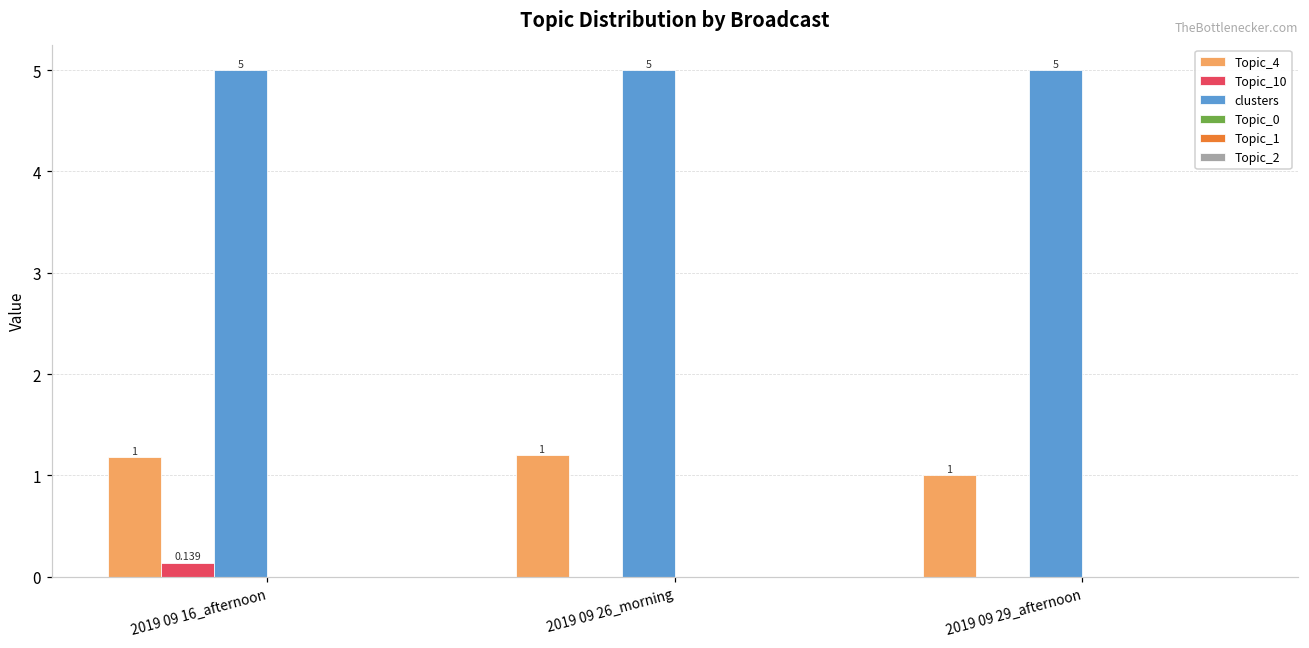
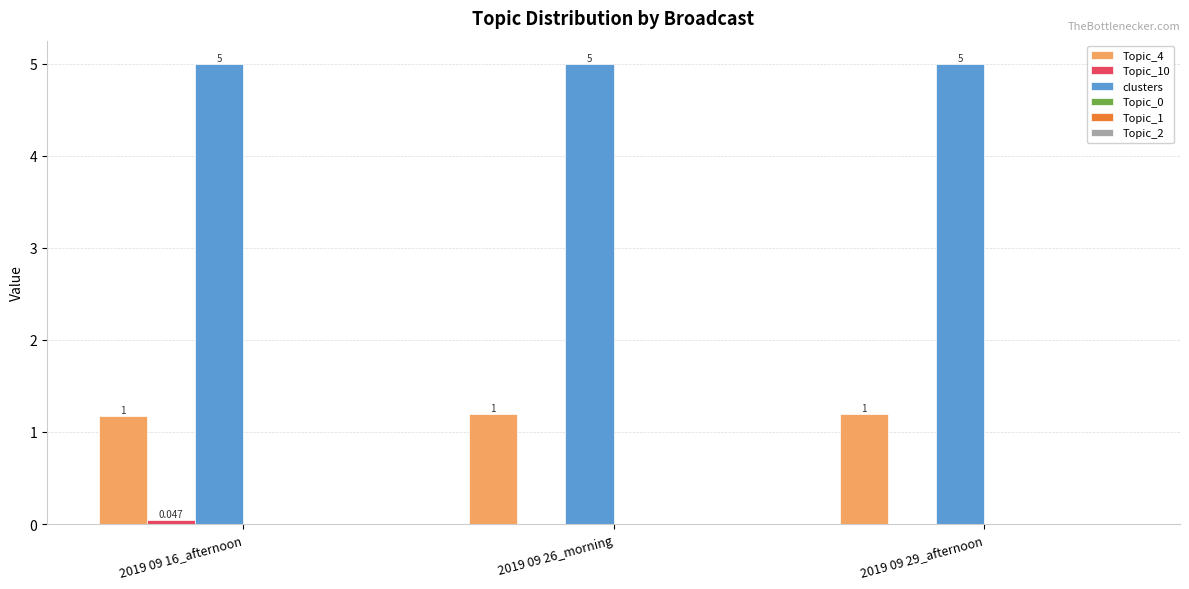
Topic_10, 2019 09 16_afternoon: 0.139 -> 0.047
Topic_4, 2019 09 29_afternoon: 1.0 -> 1.2
